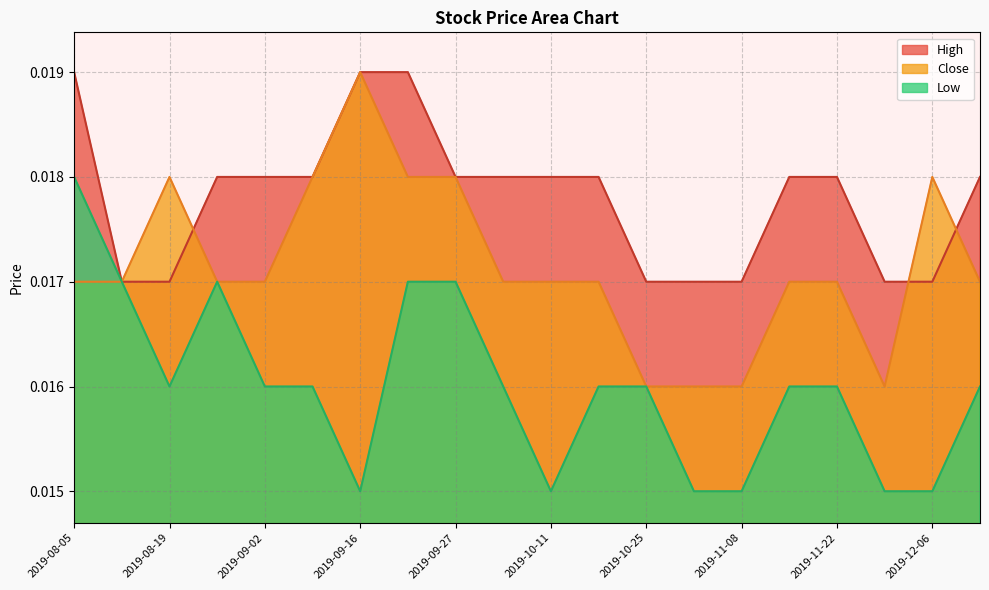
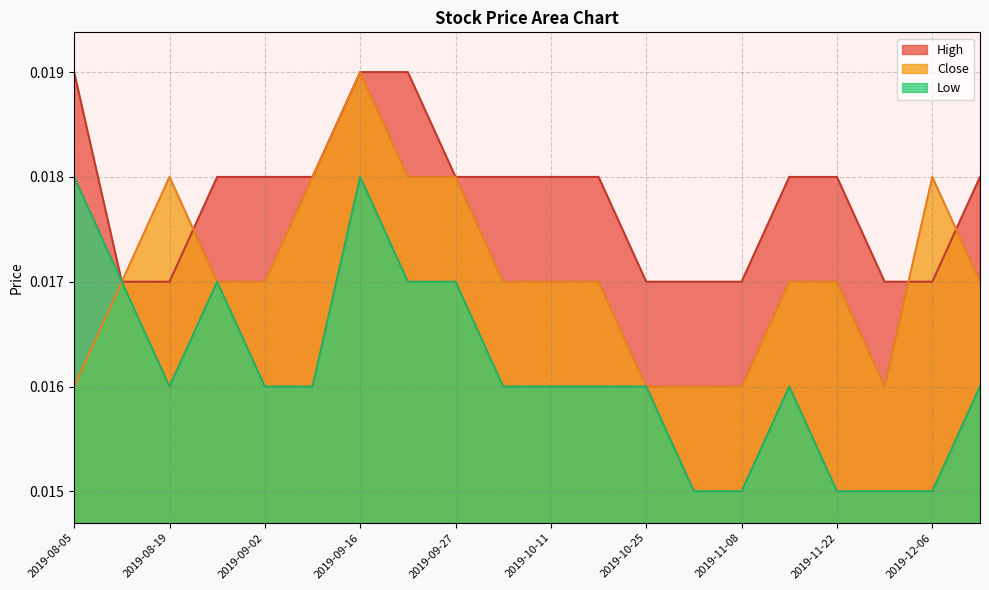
Close, 2019-08-05: 0.017 -> 0.016
Low, 2019-09-16: 0.015 -> 0.018
Low, 2019-10-11: 0.015 -> 0.016
Low, 2019-11-22: 0.016 -> 0.015
